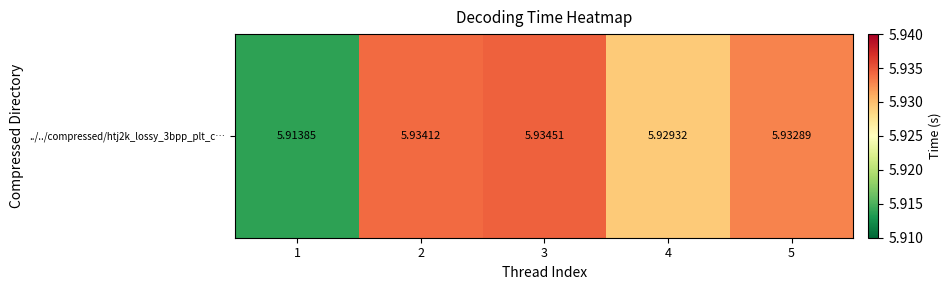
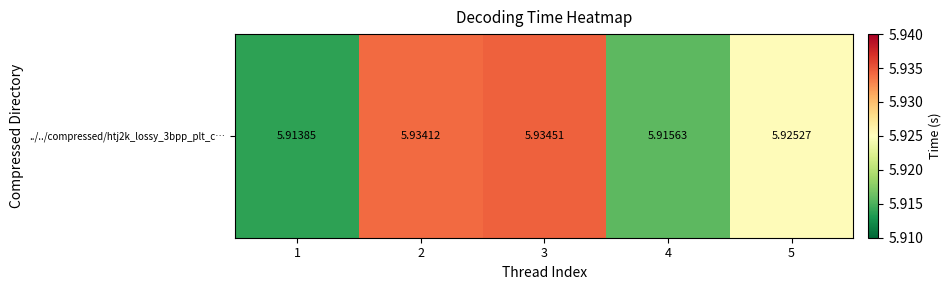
../../compressed/htj2k_lossy_3bpp_plt_c…, 4: 5.92932 -> 5.91563
../../compressed/htj2k_lossy_3bpp_plt_c…, 5: 5.93289 -> 5.92527
